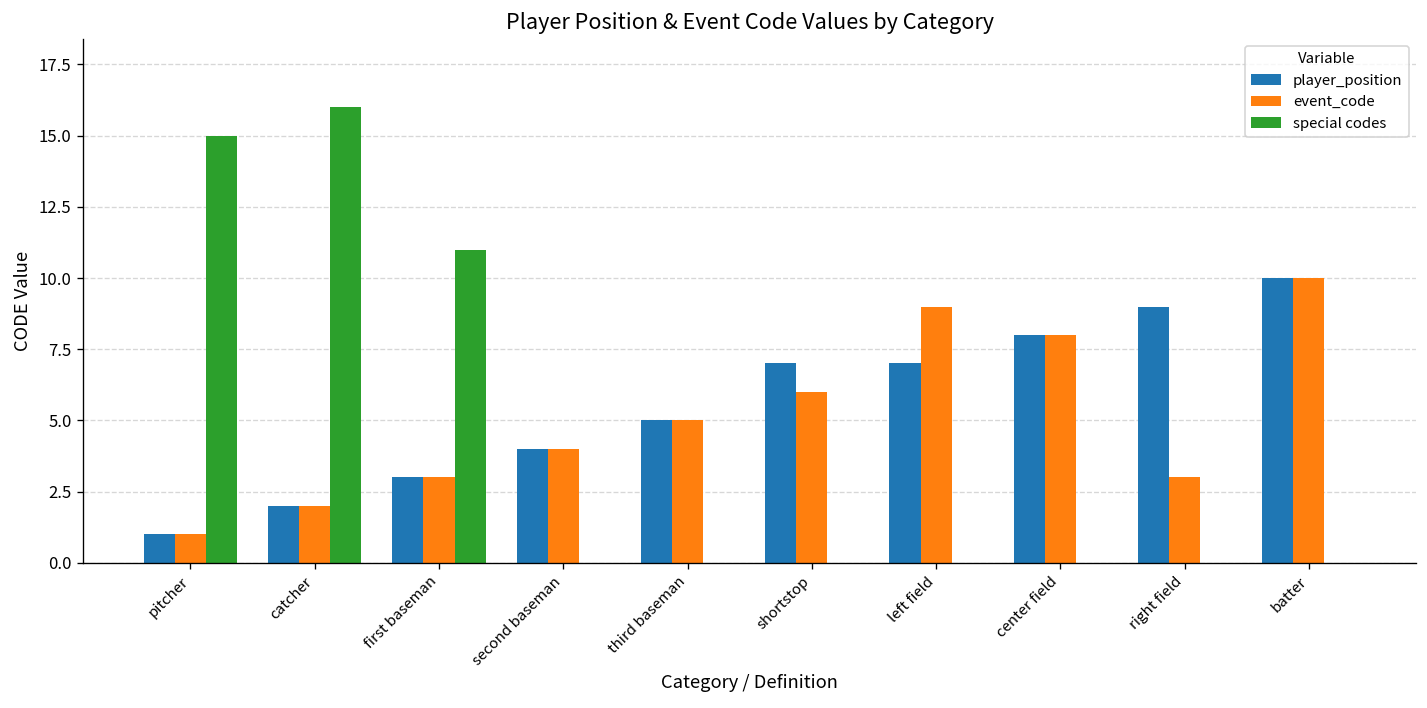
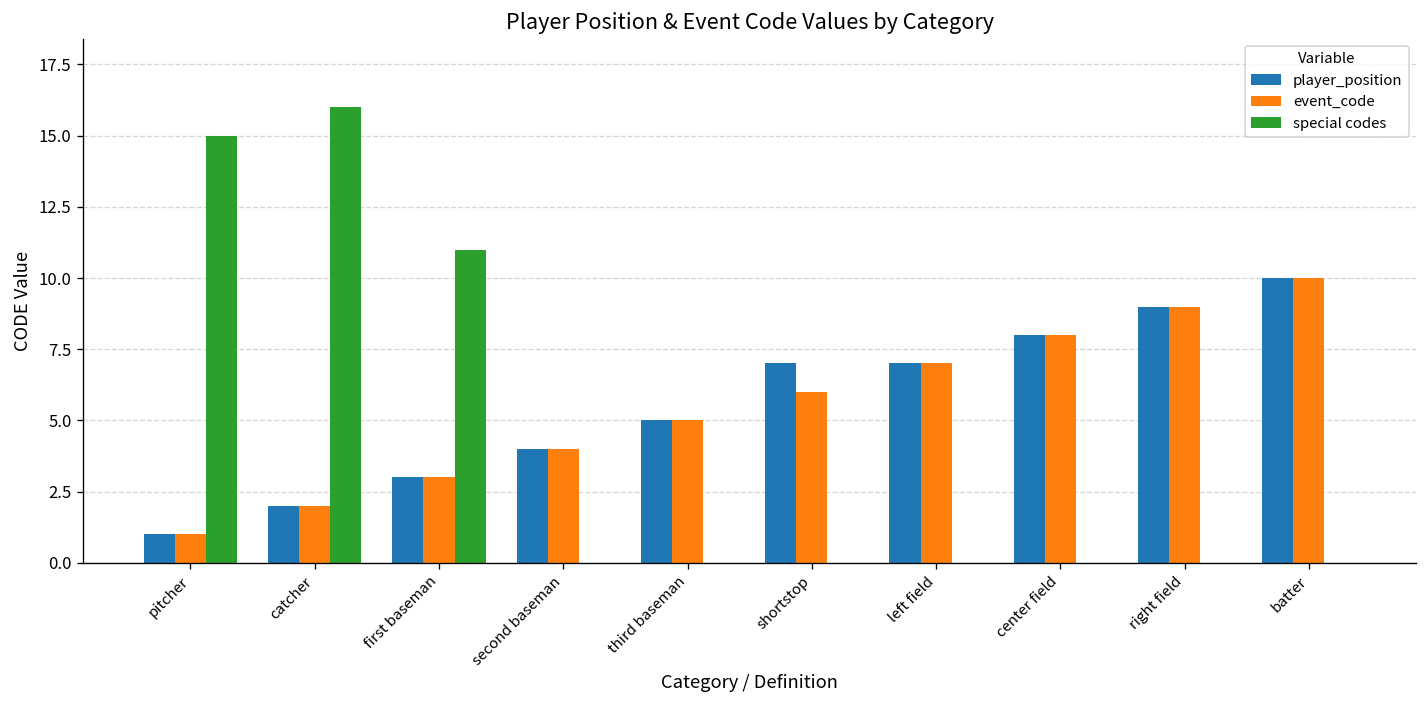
event_code, left field: 9 -> 7
event_code, right field: 3 -> 9
